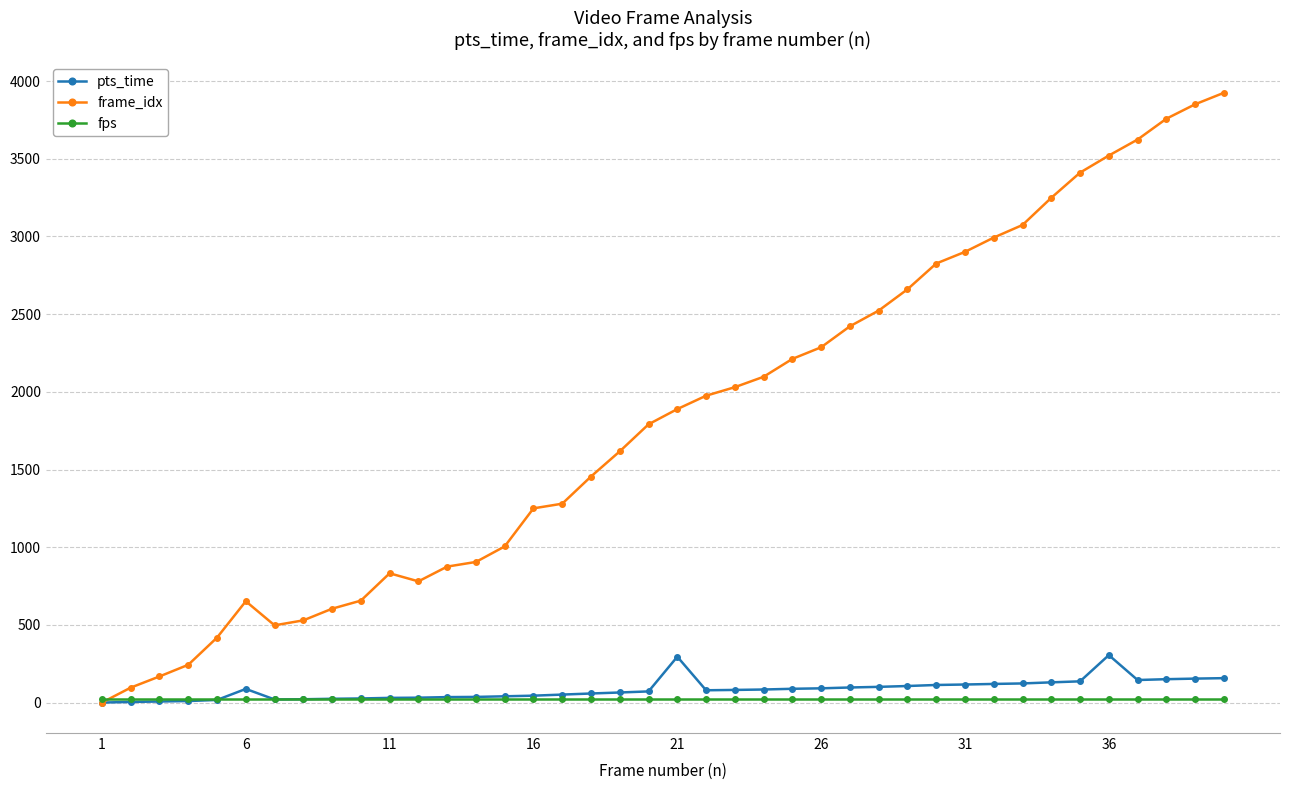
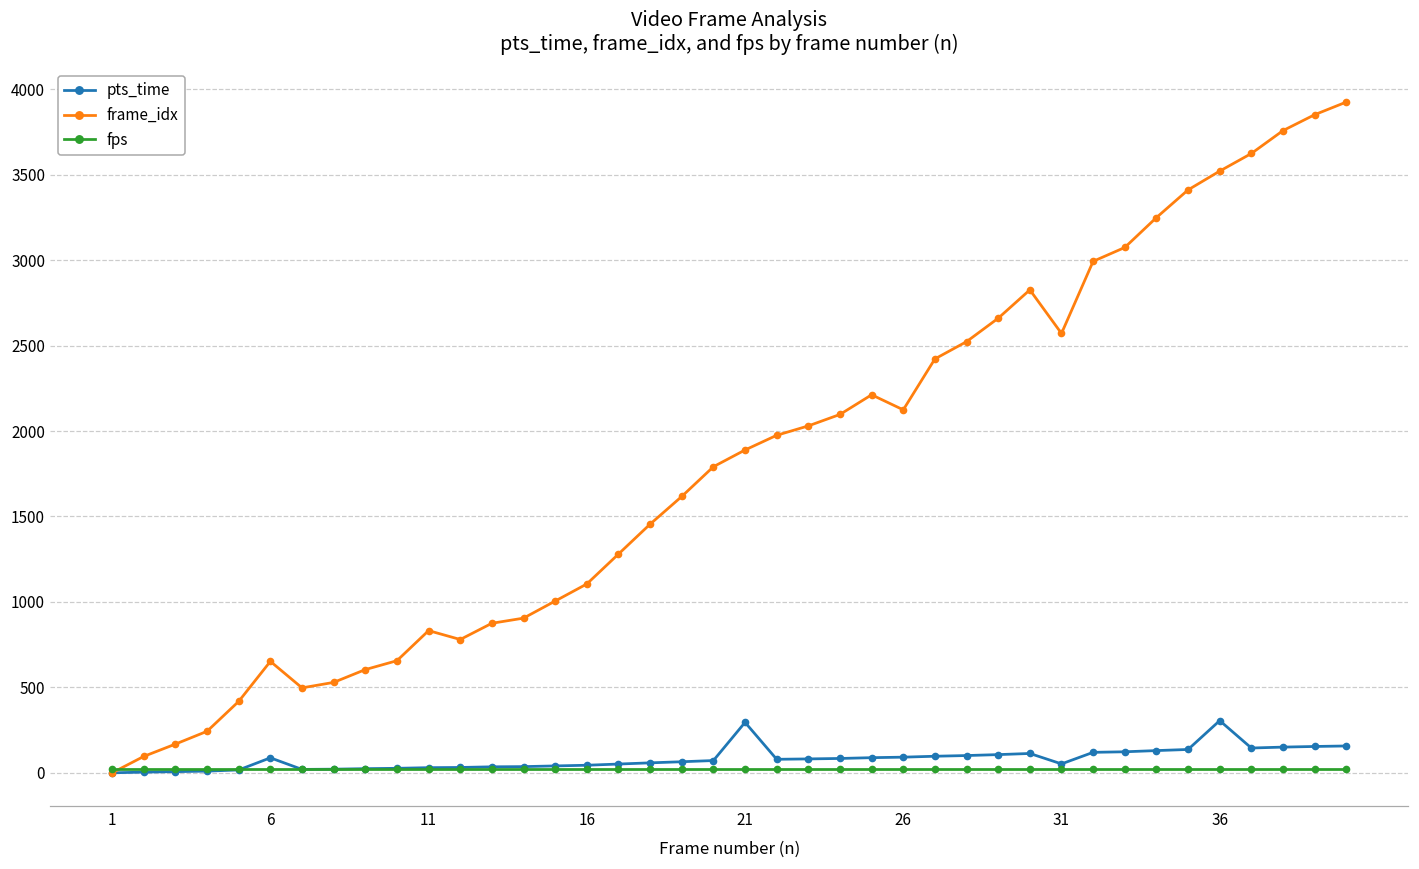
frame_idx, 16: 1250 -> 1110
frame_idx, 26: 2290 -> 2120
pts_time, 31: 120 -> 50
frame_idx, 31: 2900 -> 2570
